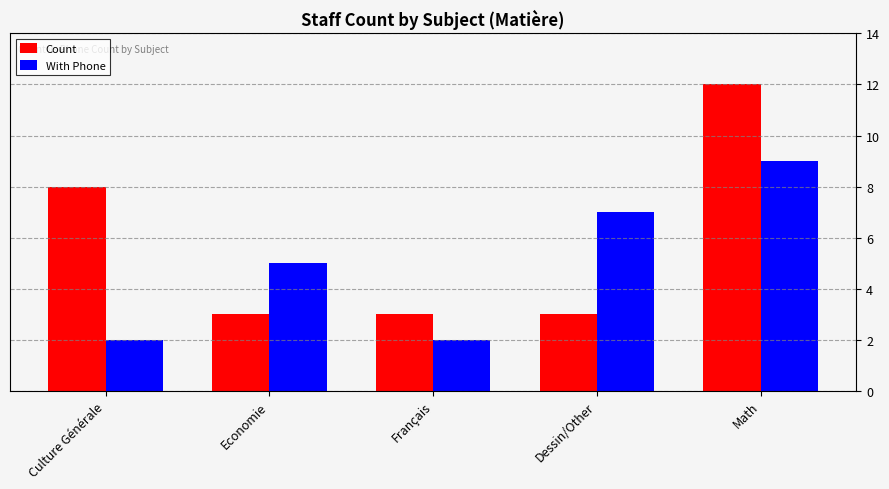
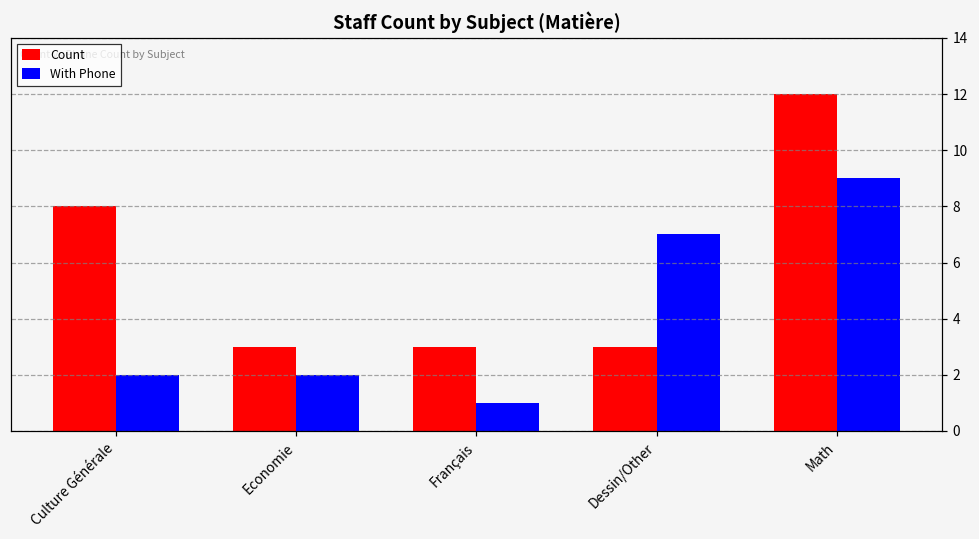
With Phone, Economie: 5 -> 2
With Phone, Français: 2 -> 1
